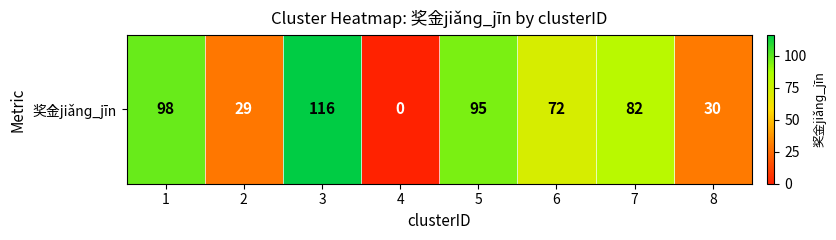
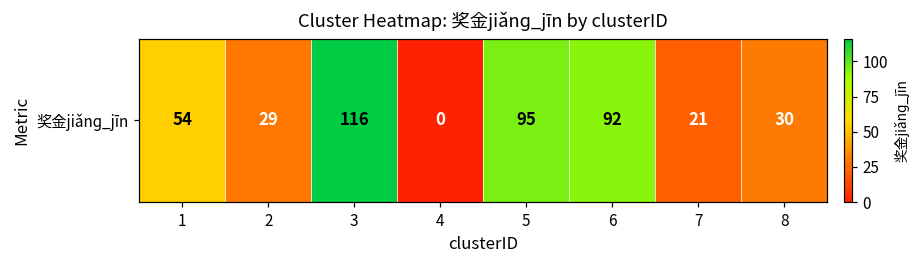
奖金jiǎnɡ_jīn, 1: 98 -> 54
奖金jiǎnɡ_jīn, 6: 72 -> 92
奖金jiǎnɡ_jīn, 7: 82 -> 21
